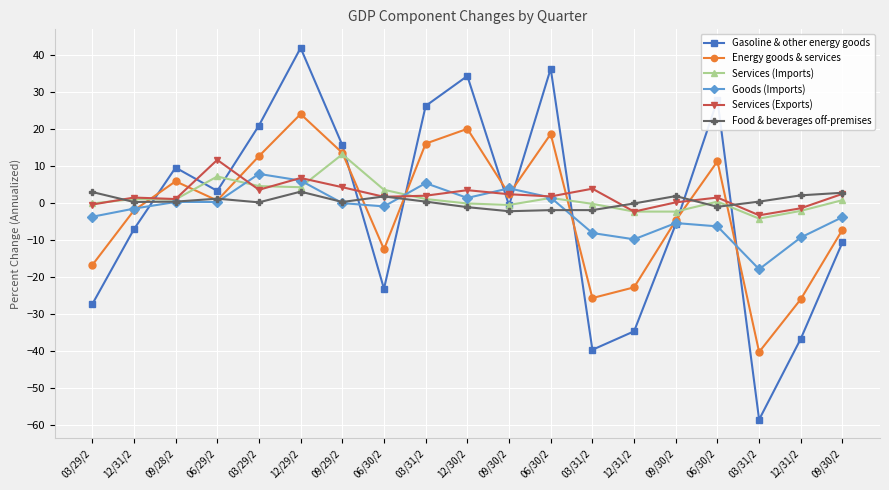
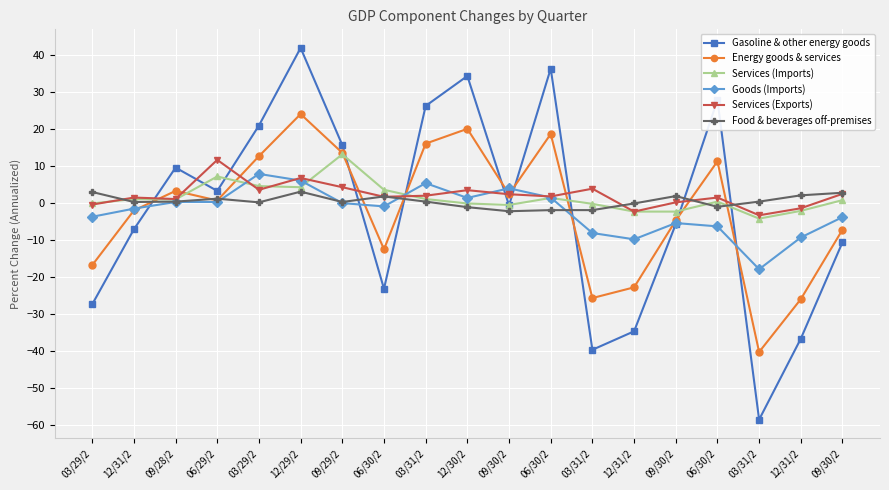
Energy goods & services, 09/28/2: 6 -> 3
